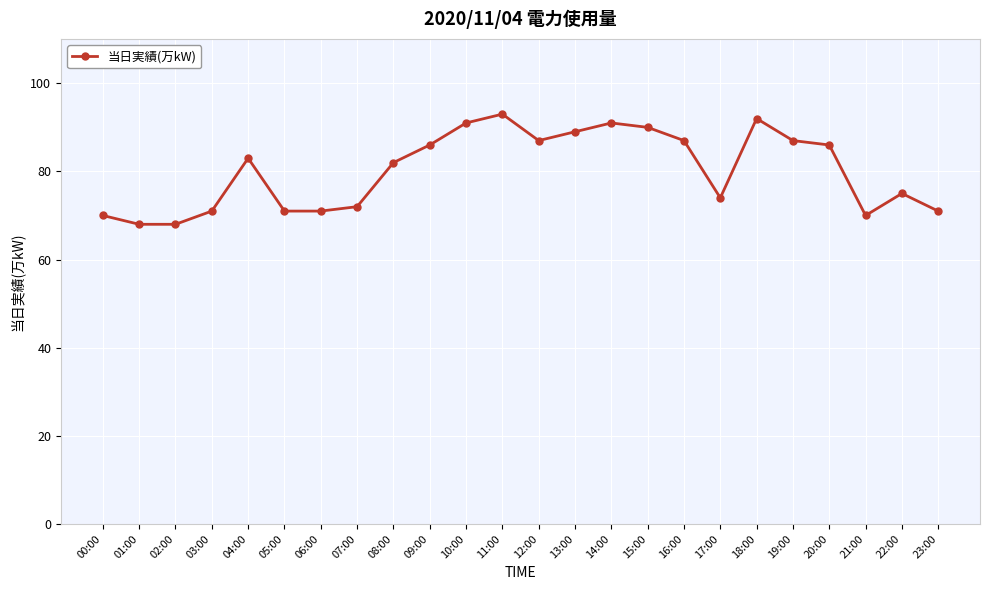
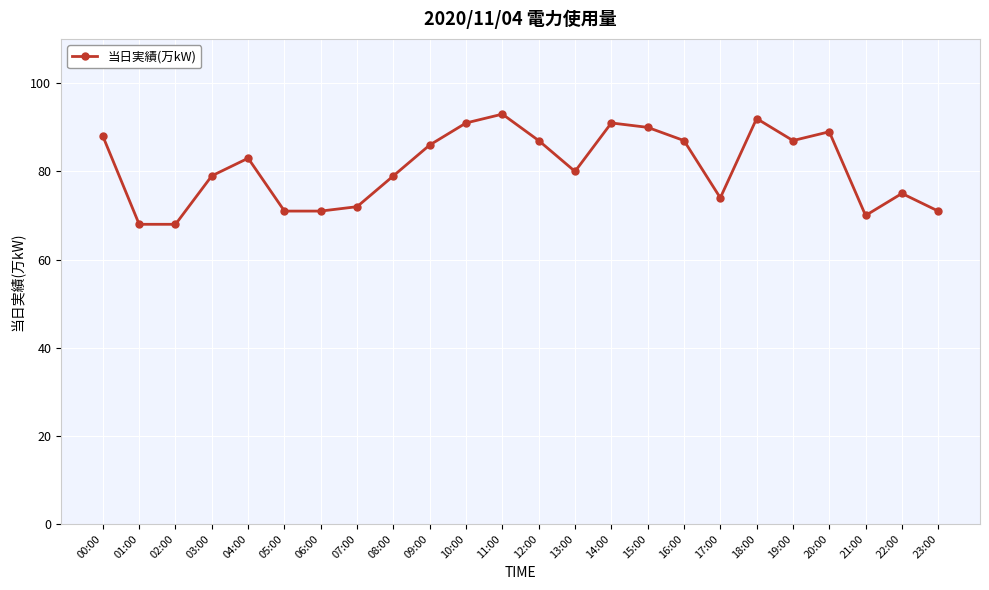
00:00: 70 -> 88
03:00: 71 -> 79
08:00: 82 -> 79
13:00: 89 -> 80
20:00: 86 -> 89
